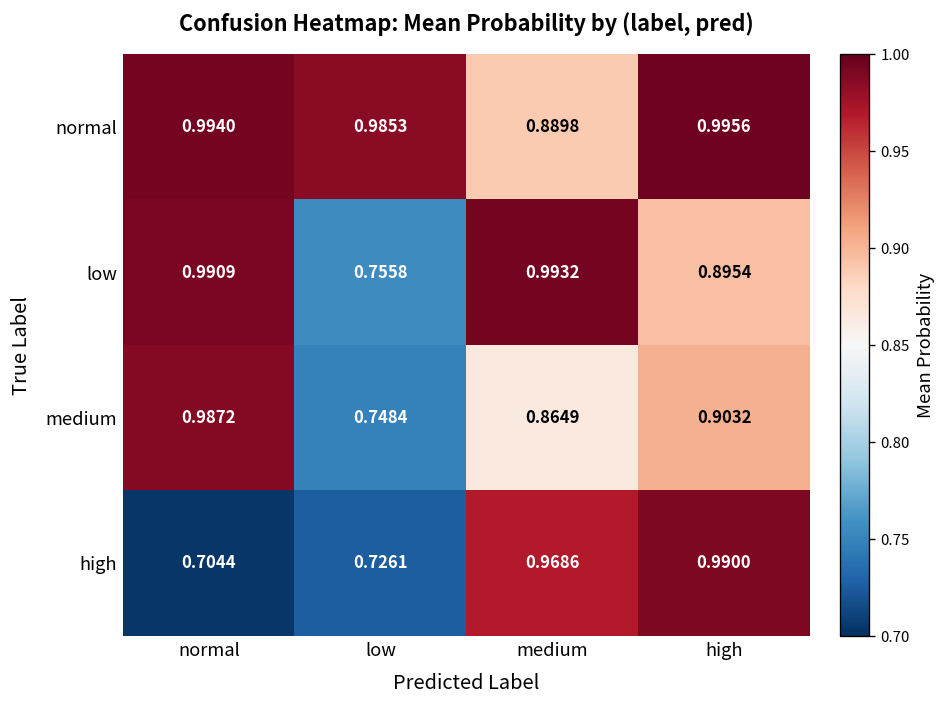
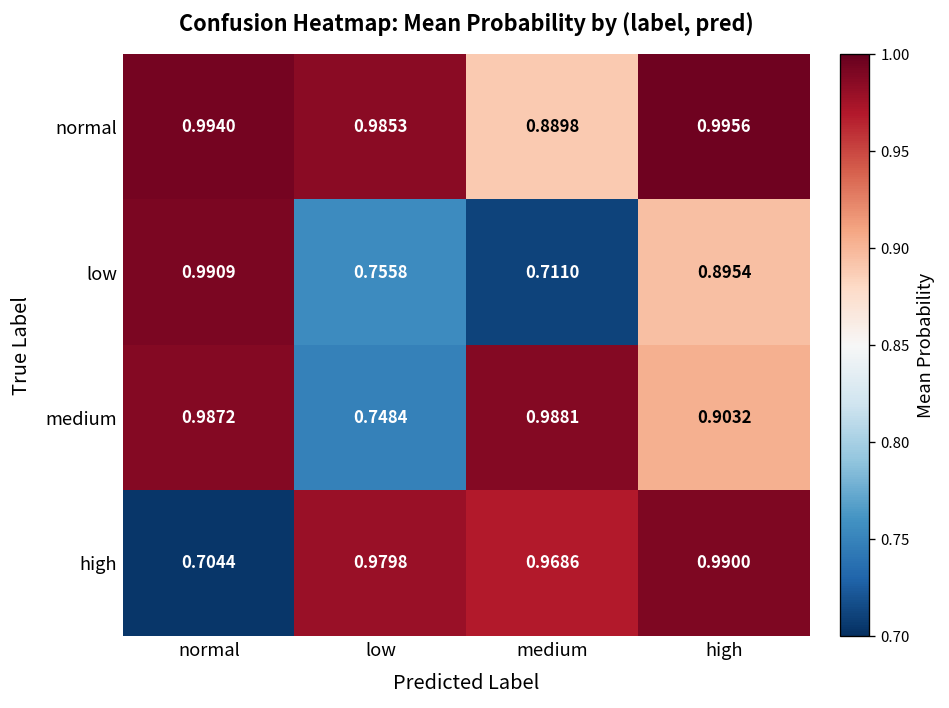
low, medium: 0.9932 -> 0.7110
medium, medium: 0.8649 -> 0.9881
high, low: 0.7261 -> 0.9798
